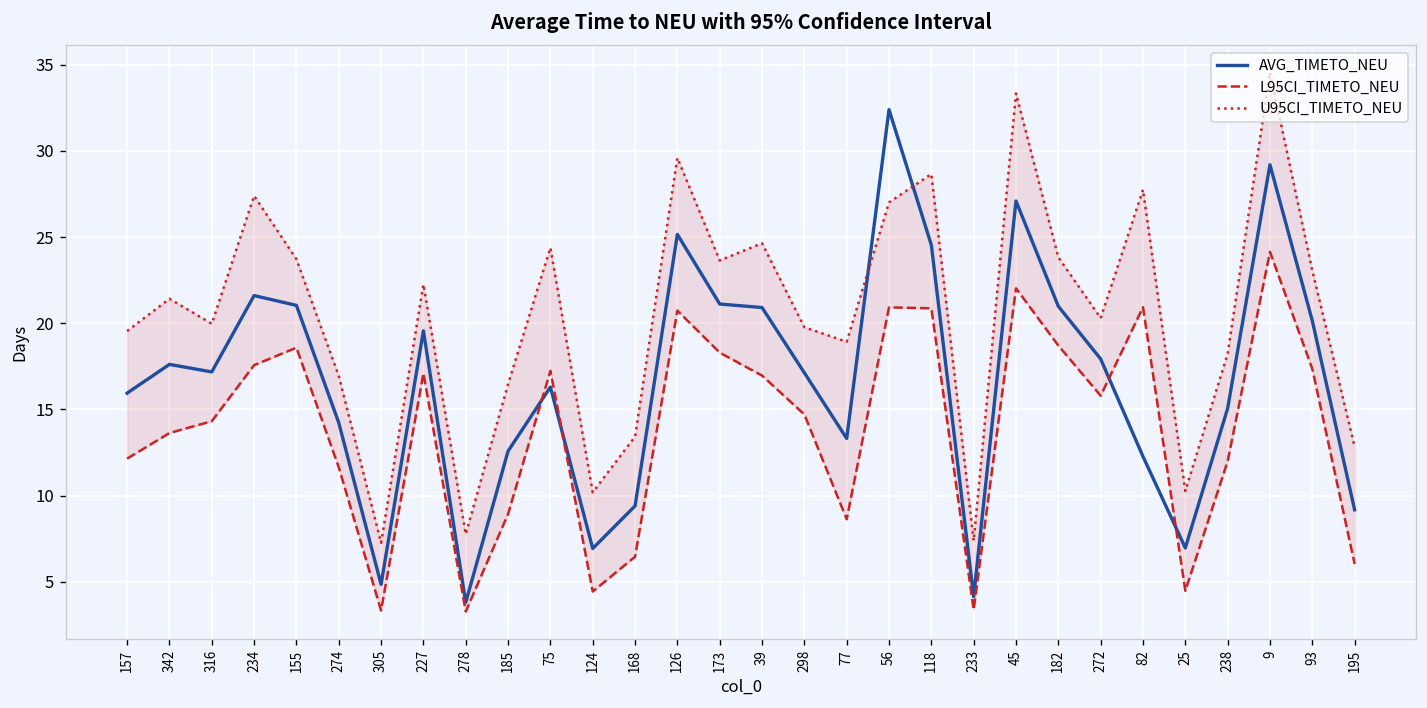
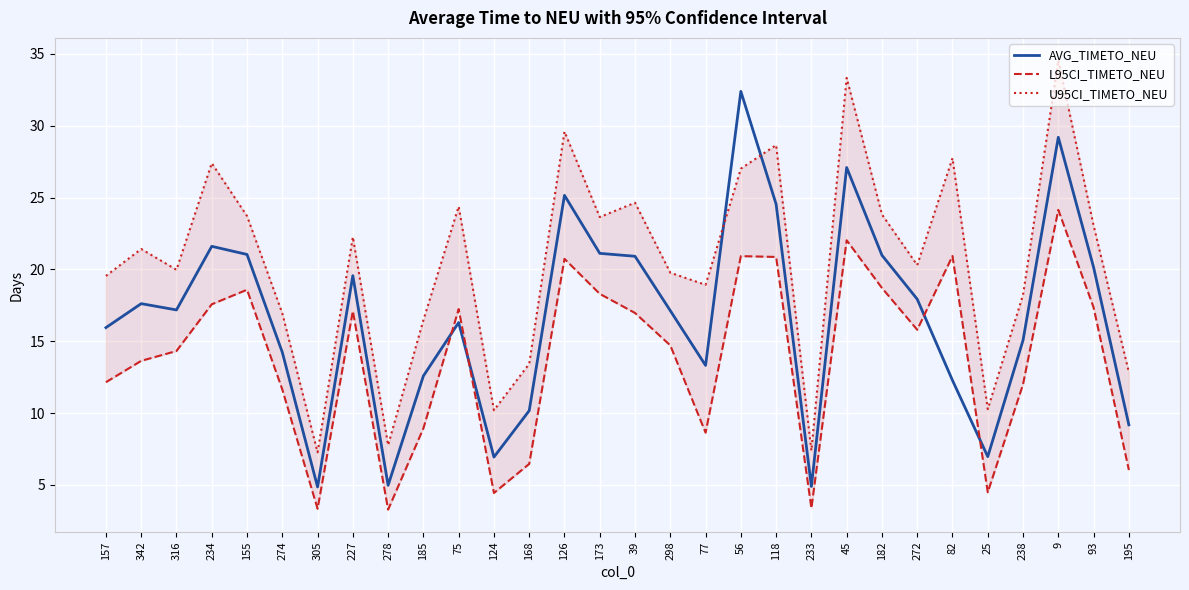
AVG_TIMETO_NEU, 278: 3.8 -> 5.0
AVG_TIMETO_NEU, 168: 9.4 -> 10.2
AVG_TIMETO_NEU, 233: 4.2 -> 4.9
